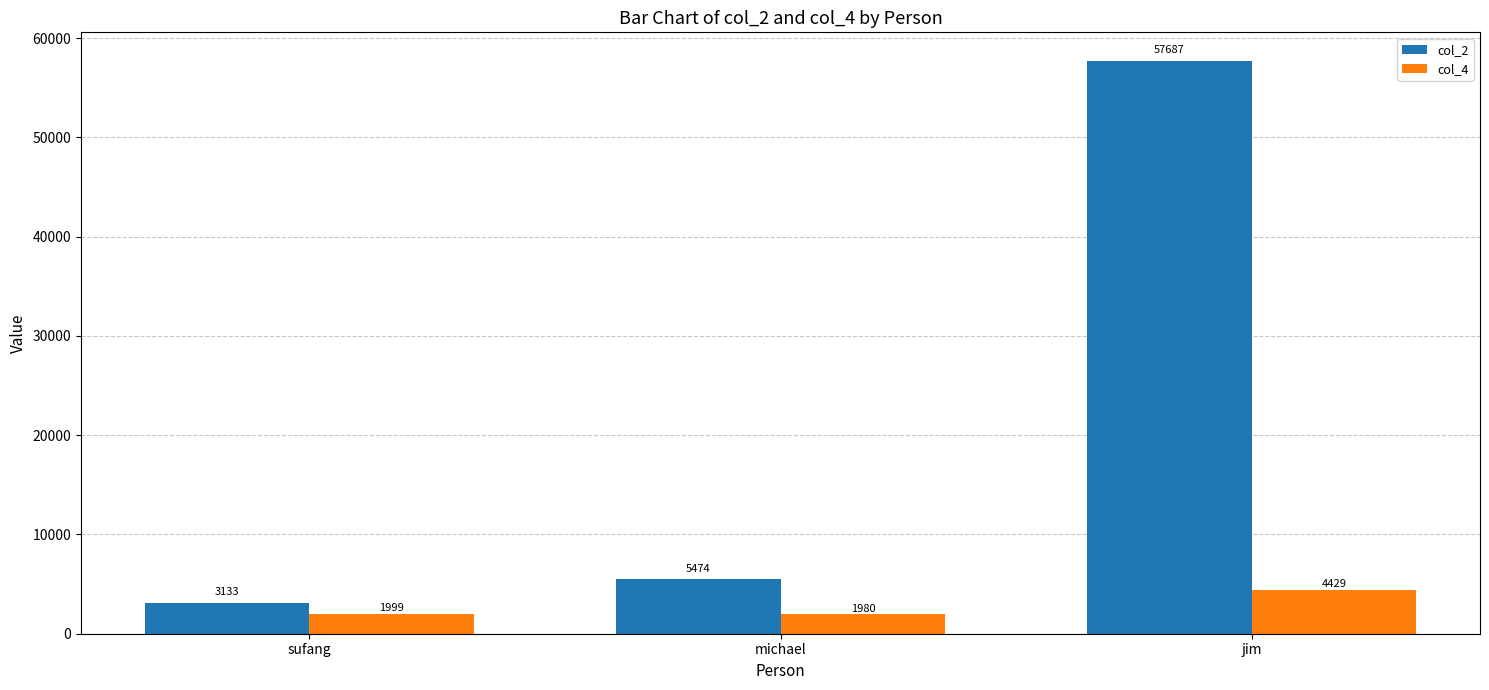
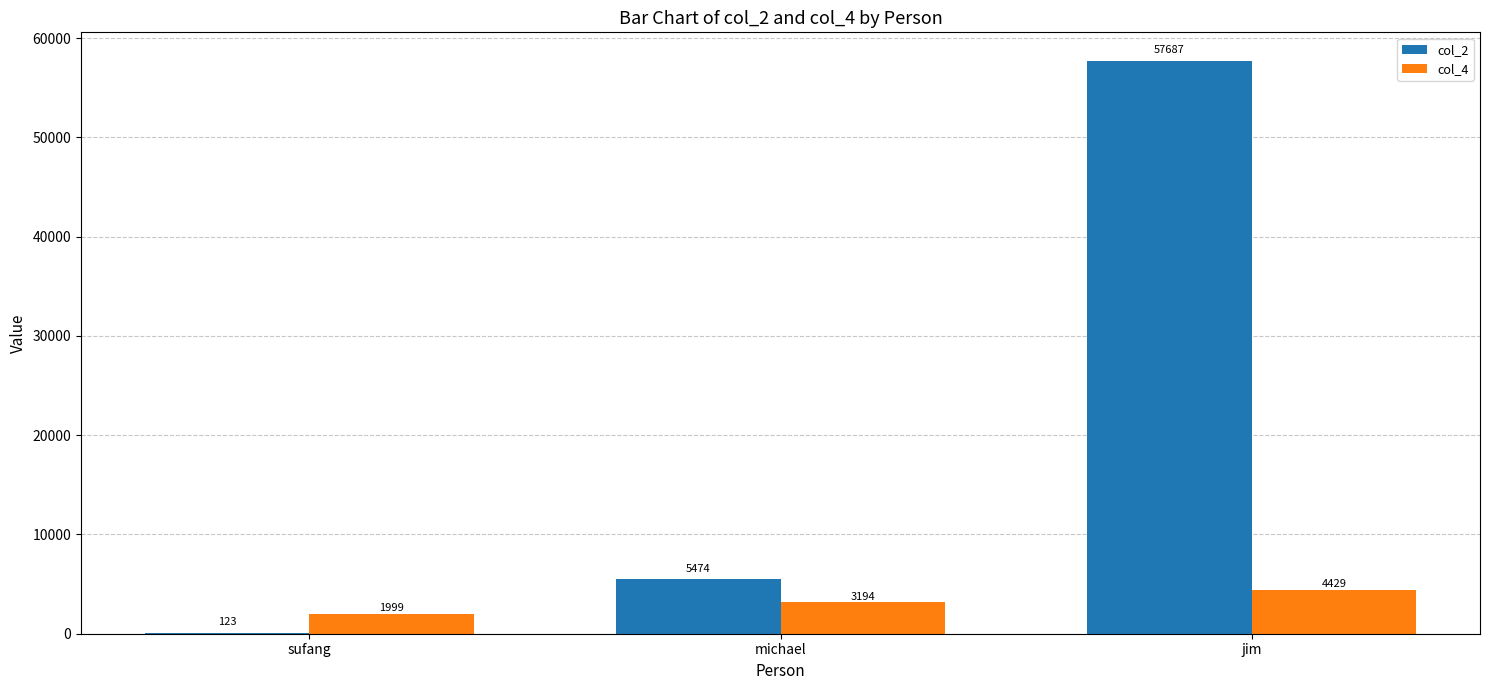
col_2, sufang: 3133 -> 123
col_4, michael: 1980 -> 3194
